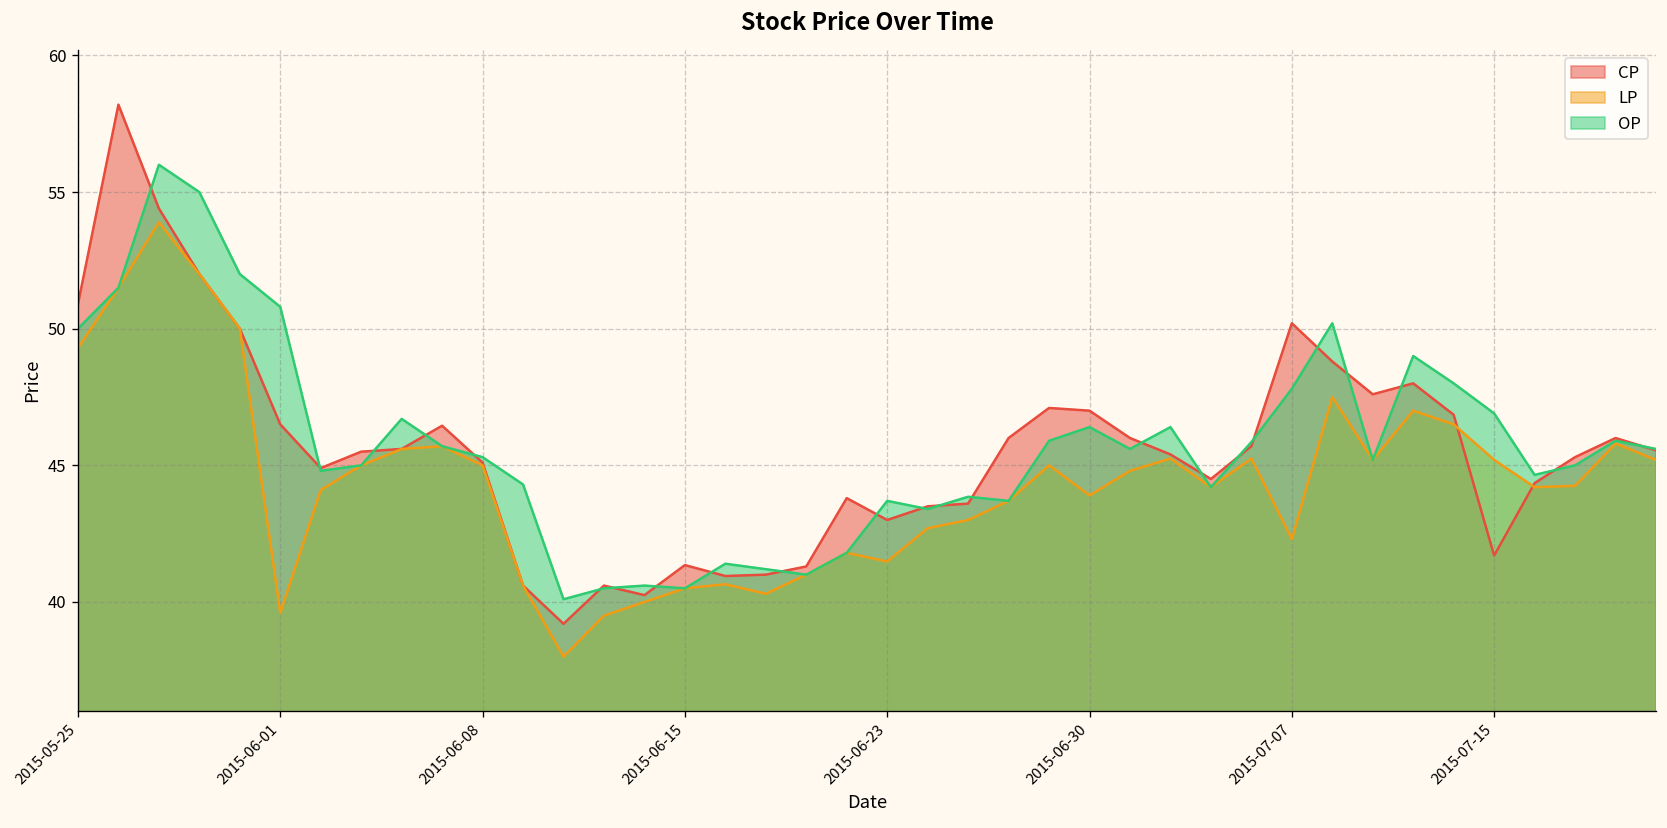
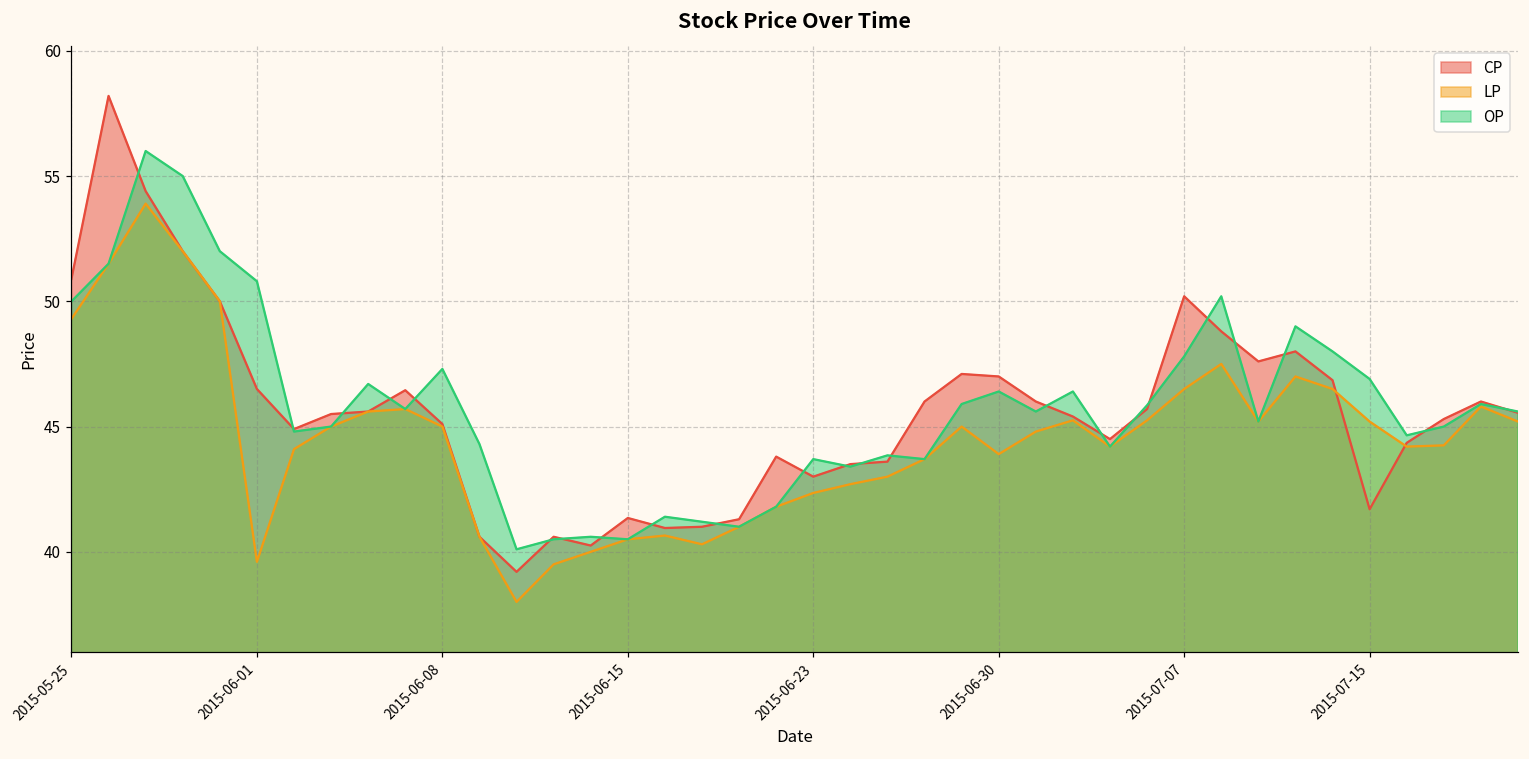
OP, 2015-06-08: 45.3 -> 47.3
LP, 2015-06-23: 41.5 -> 42.4
LP, 2015-07-07: 42.3 -> 46.5
